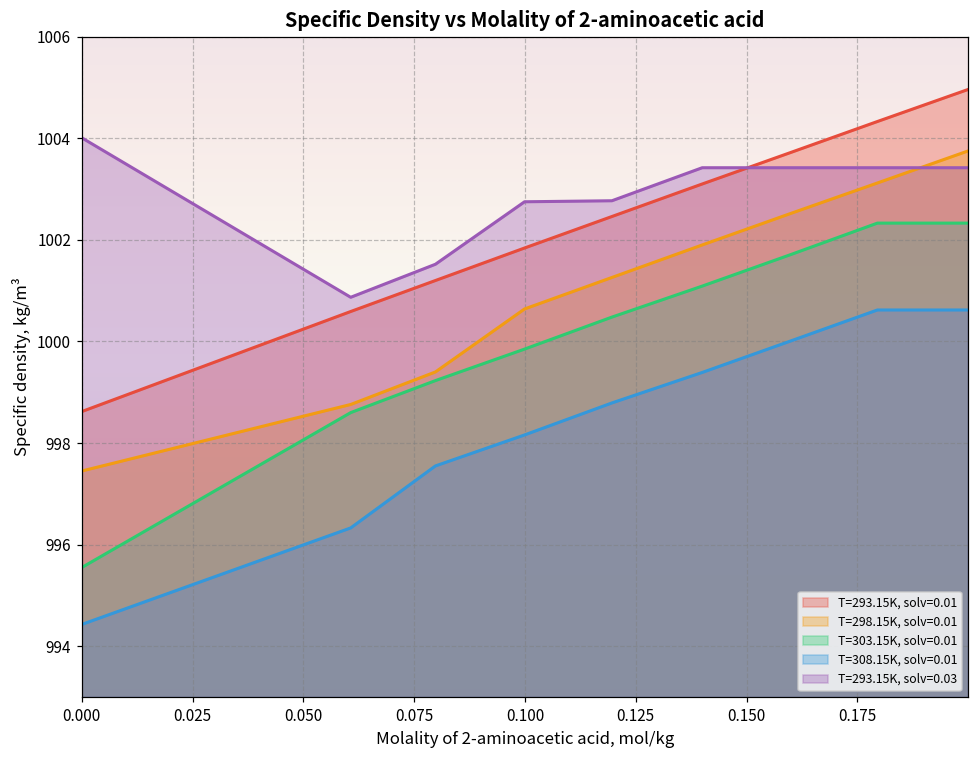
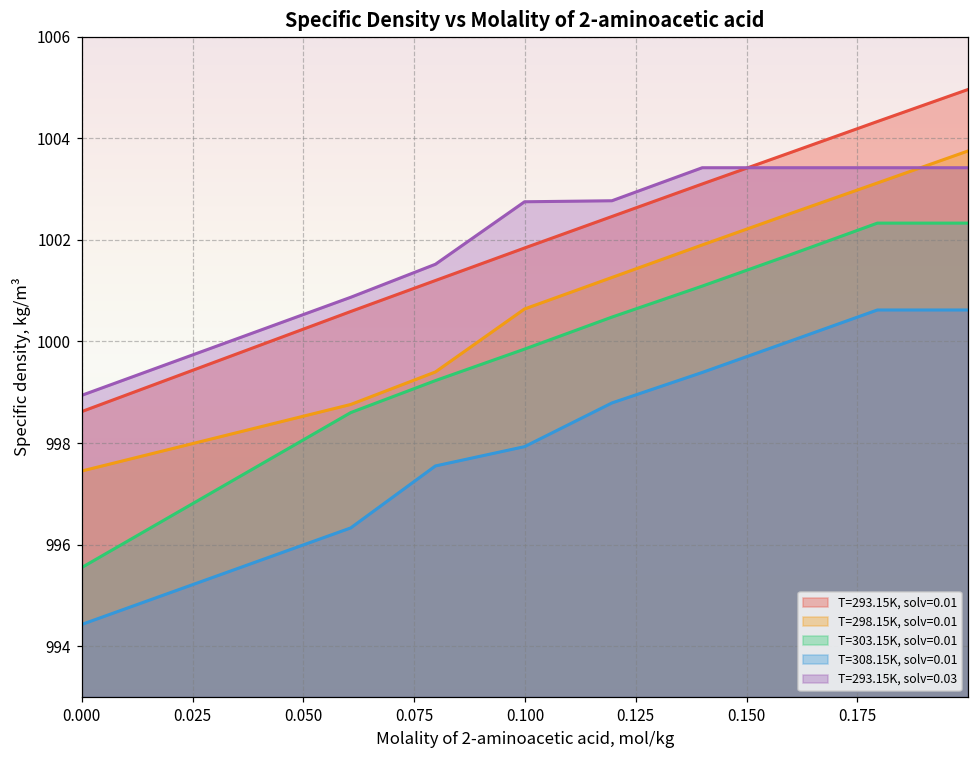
T=293.15K, solv=0.03, 0.000: 1004.0 -> 998.9
T=308.15K, solv=0.01, 0.100: 998.2 -> 997.9
